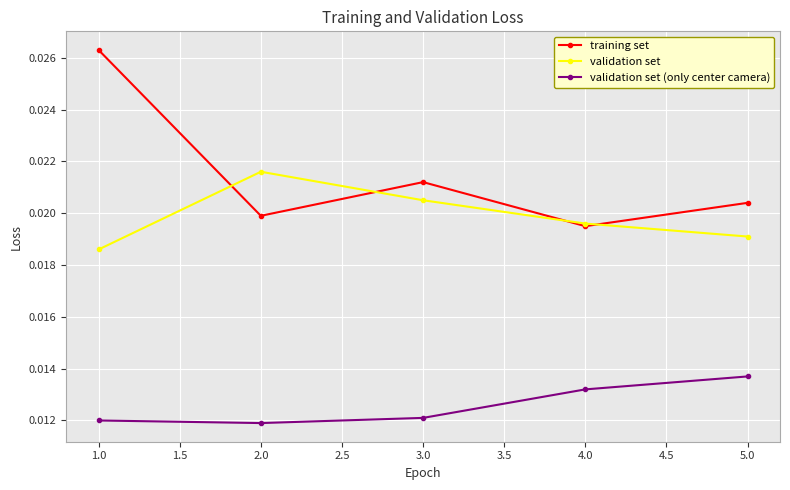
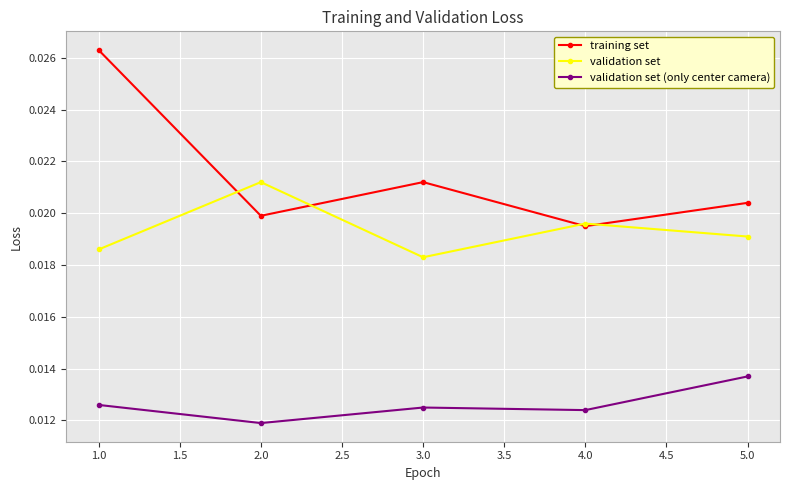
validation set (only center camera), 1.0: 0.0120 -> 0.0126
validation set, 2.0: 0.0216 -> 0.0212
validation set, 3.0: 0.0205 -> 0.0183
validation set (only center camera), 3.0: 0.0121 -> 0.0125
validation set (only center camera), 4.0: 0.0132 -> 0.0124
